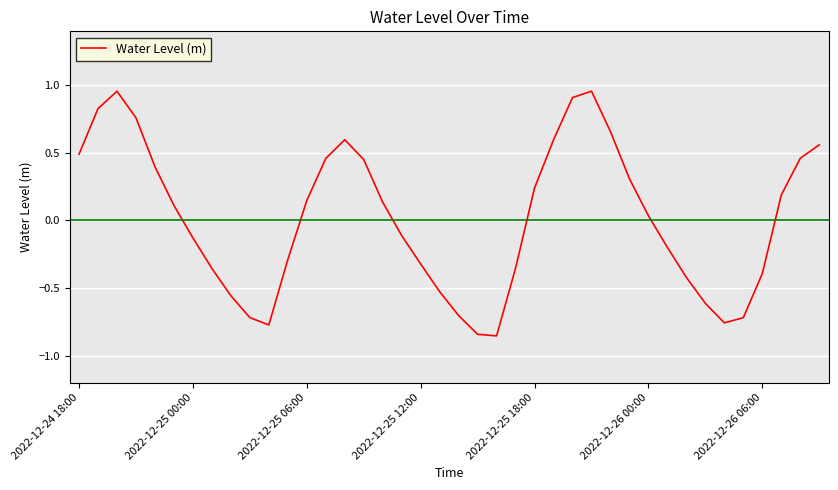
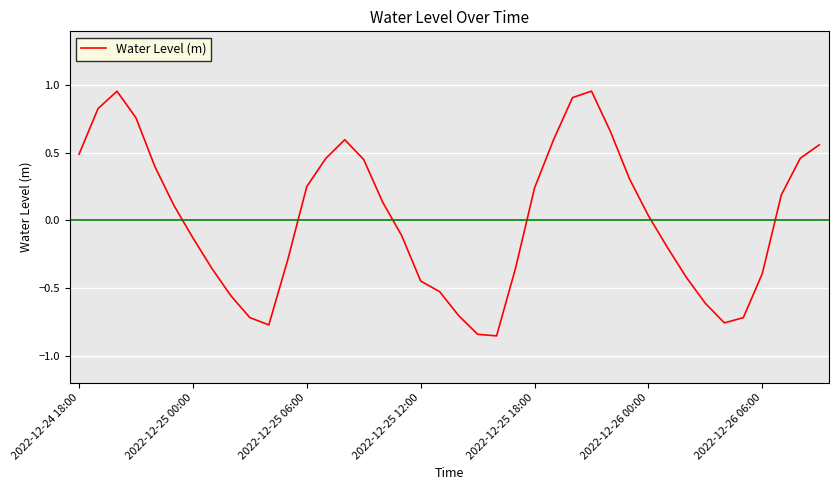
2022-12-25 06:00: 0.15 -> 0.25
2022-12-25 12:00: -0.32 -> -0.45
